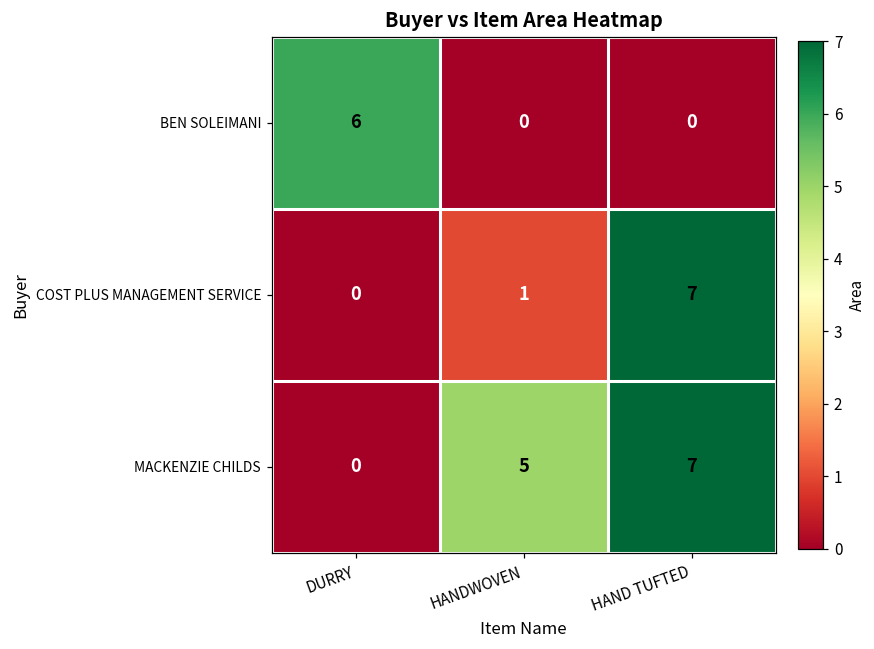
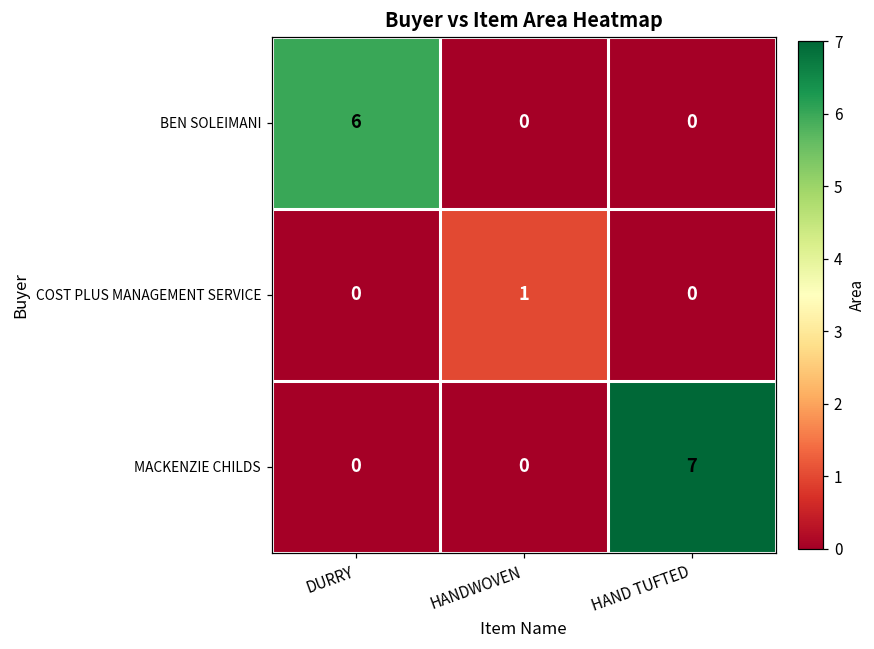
COST PLUS MANAGEMENT SERVICE, HAND TUFTED: 7 -> 0
MACKENZIE CHILDS, HANDWOVEN: 5 -> 0
